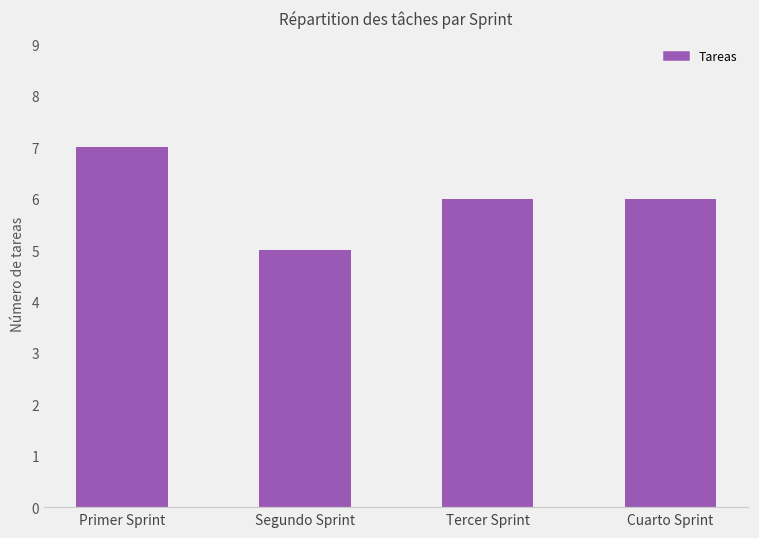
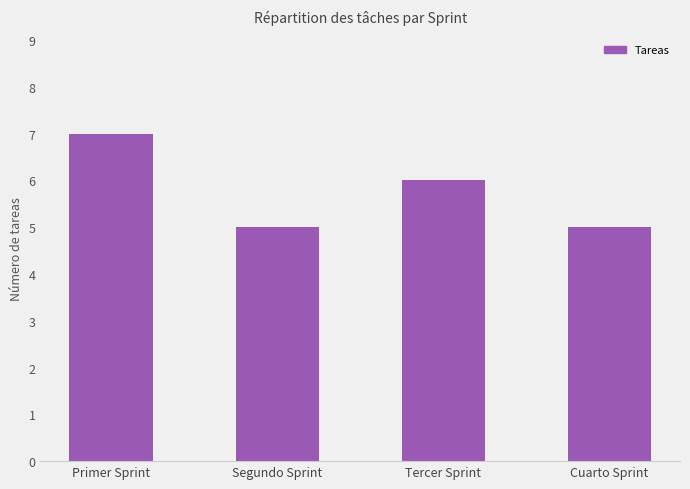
Cuarto Sprint: 6 -> 5
